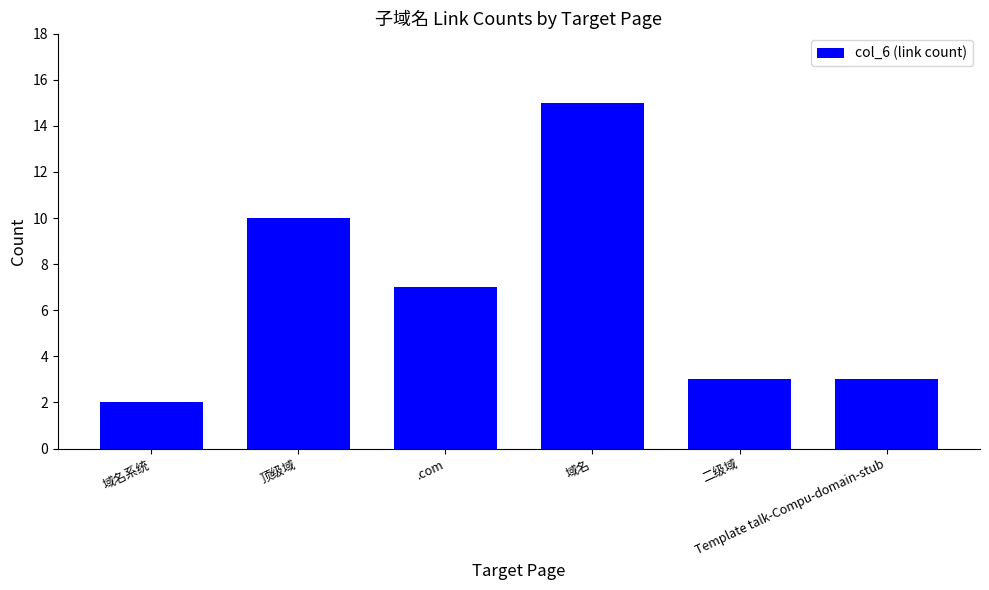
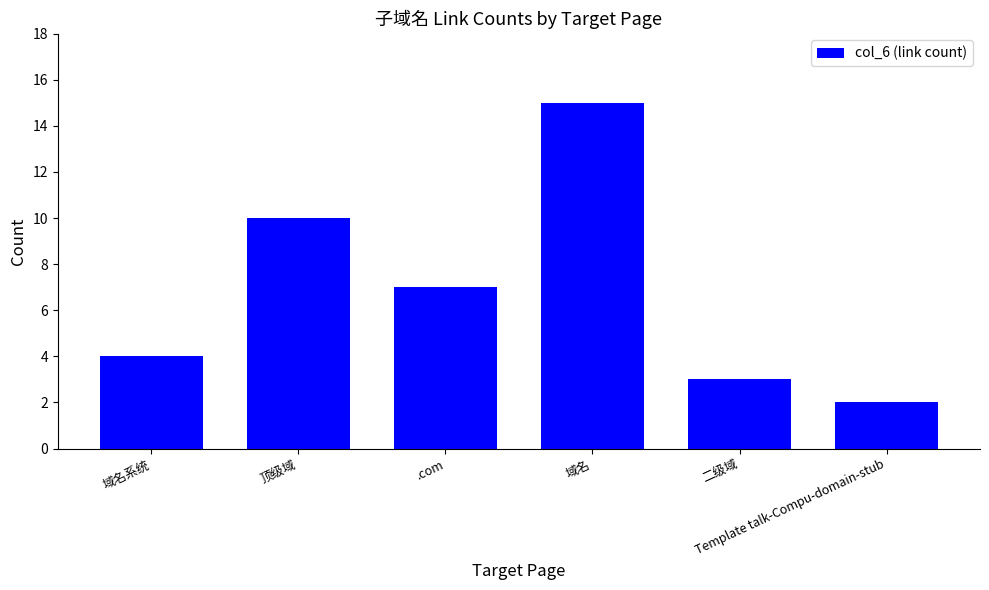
域名系统: 2 -> 4
Template talk-Compu-domain-stub: 3 -> 2
